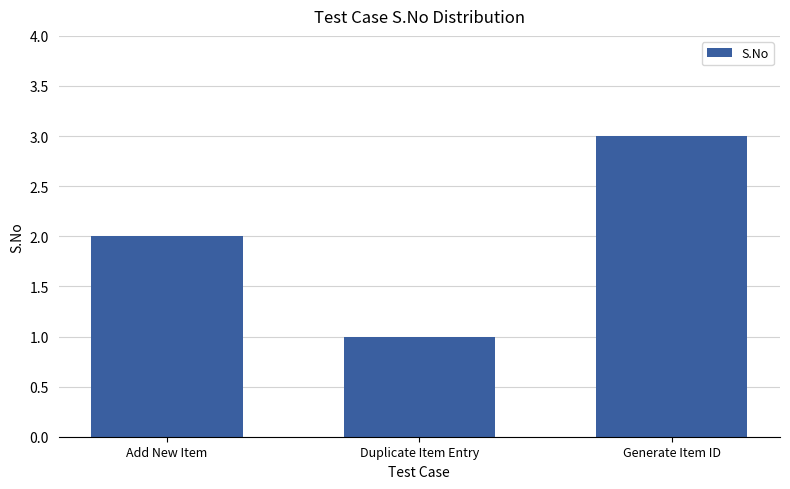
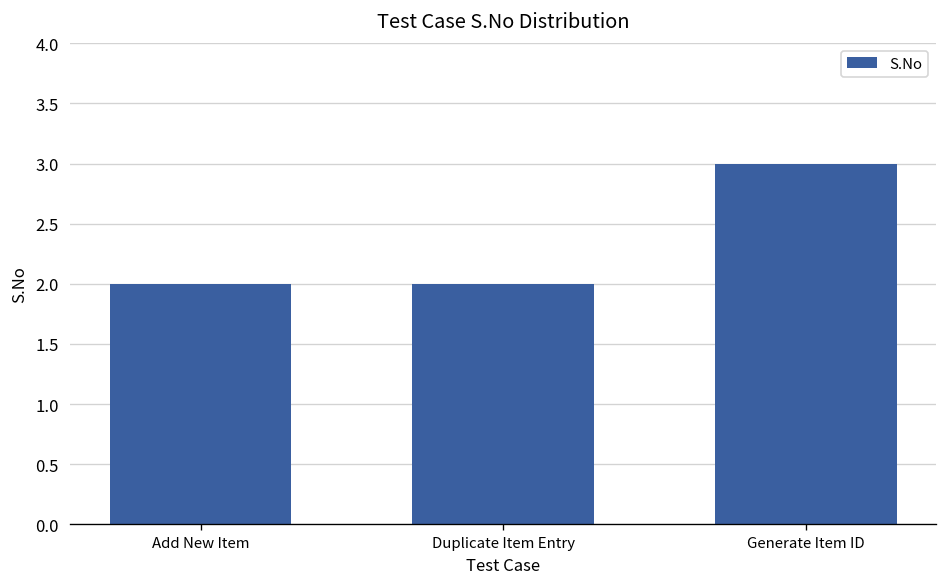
Duplicate Item Entry: 1 -> 2
